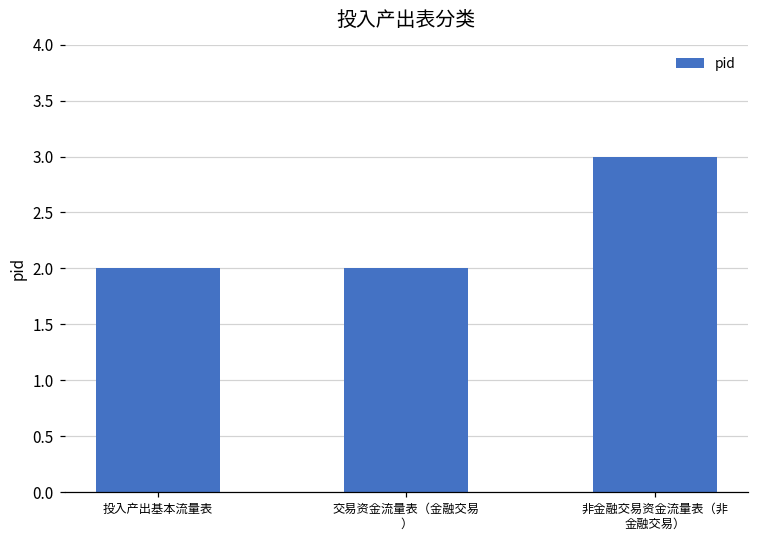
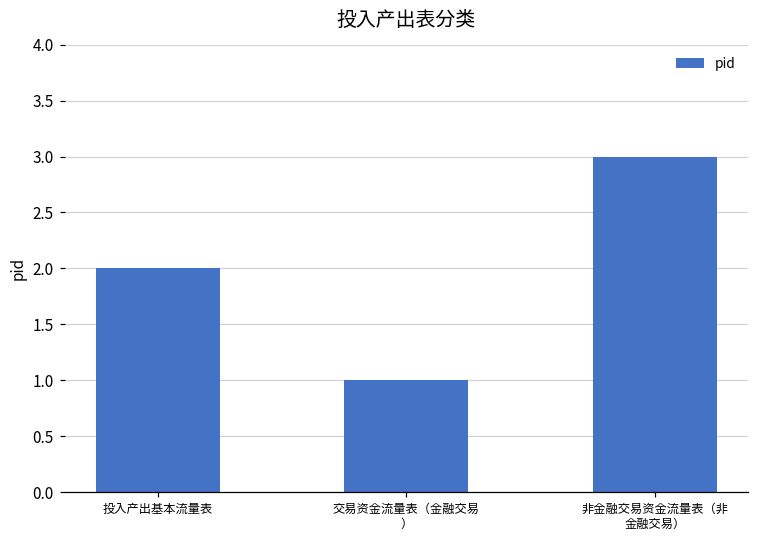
交易资金流量表（金融交易 ）: 2 -> 1
